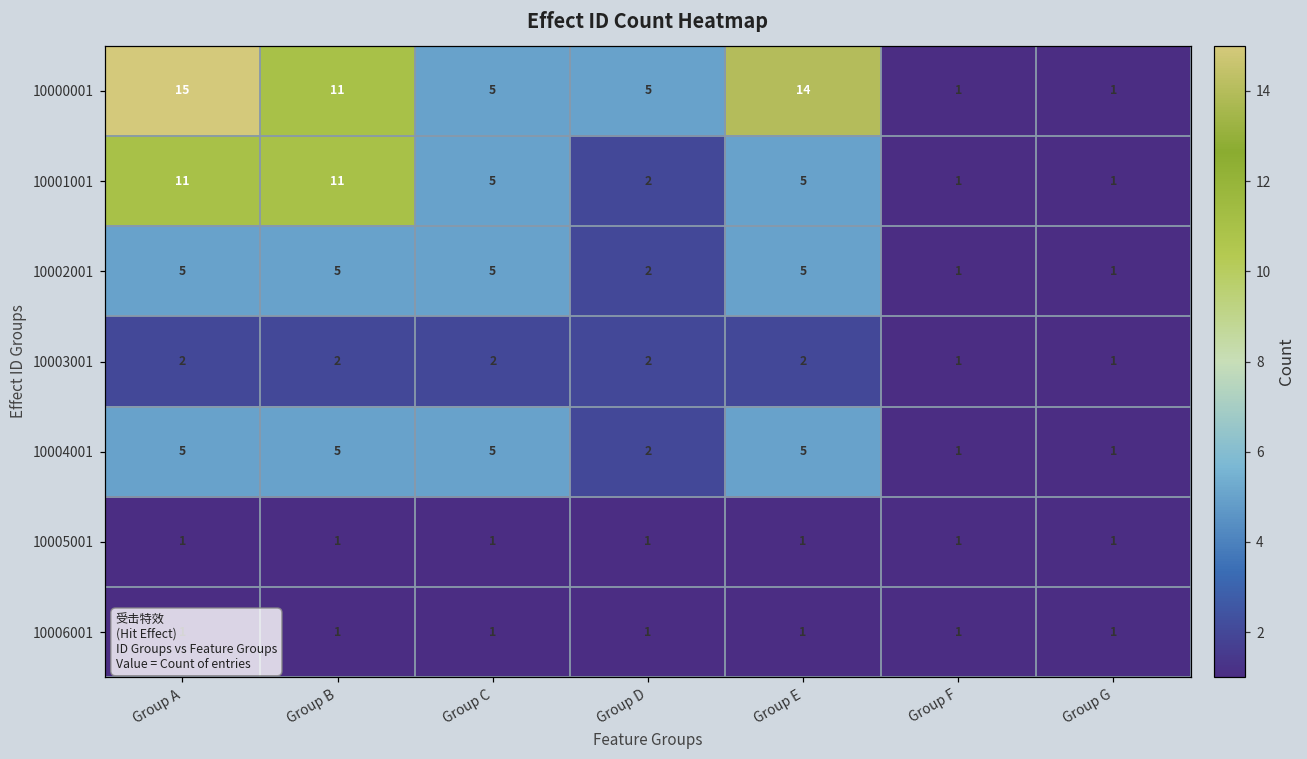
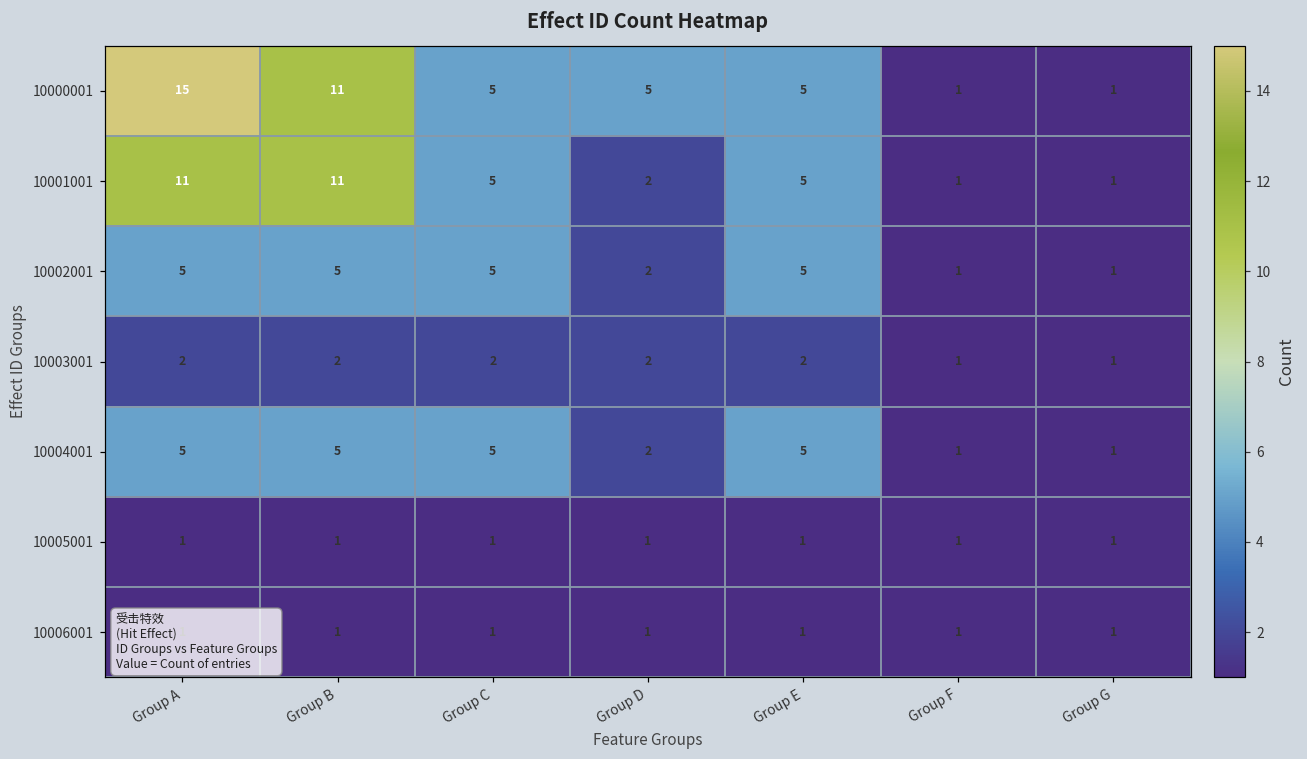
10000001, Group E: 14 -> 5
